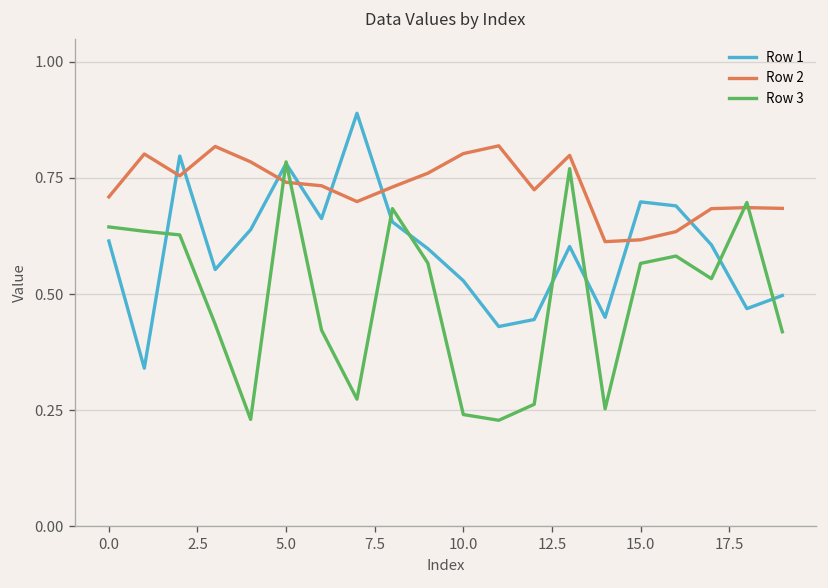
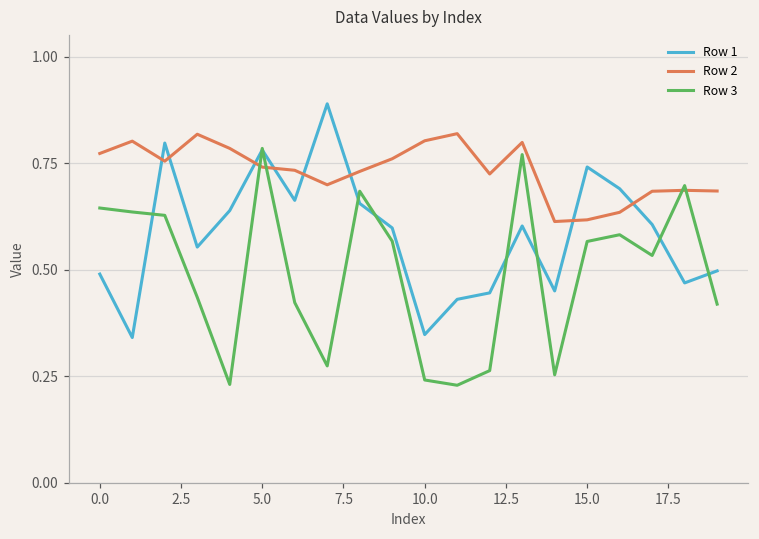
Row 1, 0.0: 0.61 -> 0.49
Row 2, 0.0: 0.71 -> 0.77
Row 1, 10.0: 0.53 -> 0.35
Row 1, 15.0: 0.70 -> 0.74
